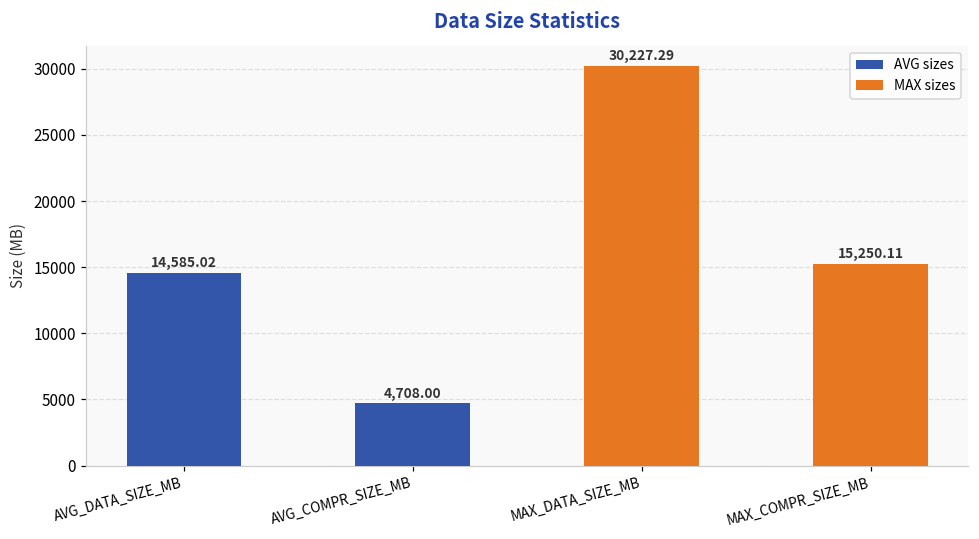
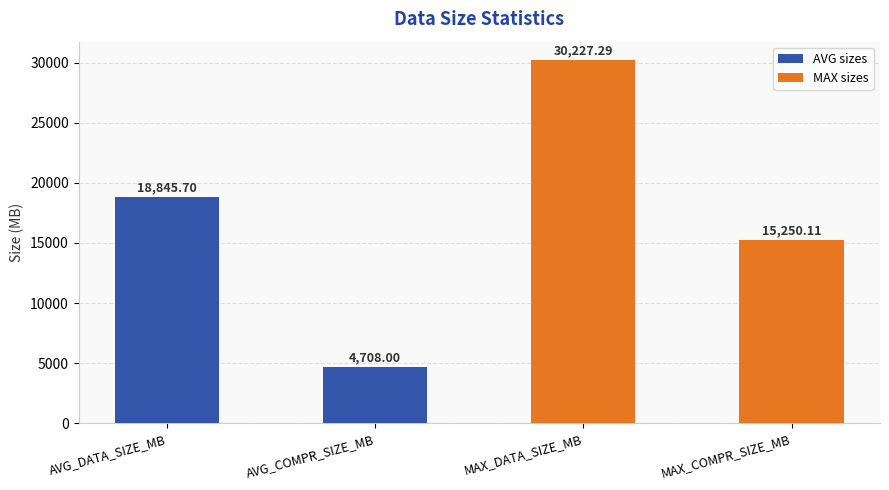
AVG_DATA_SIZE_MB: 14,585.02 -> 18,845.70
